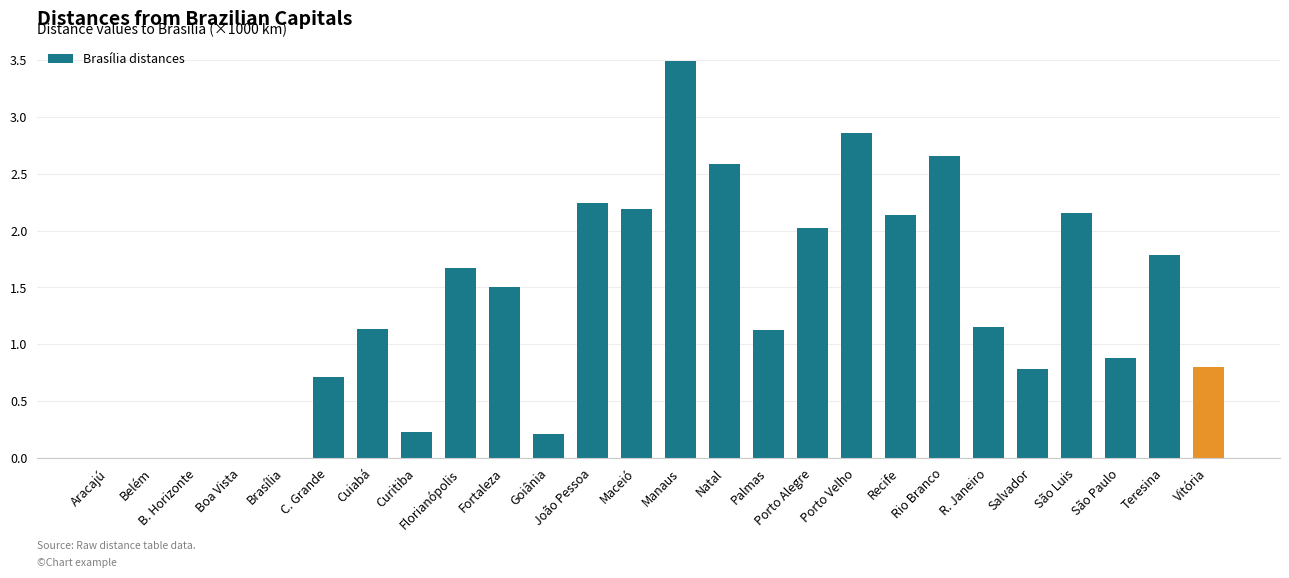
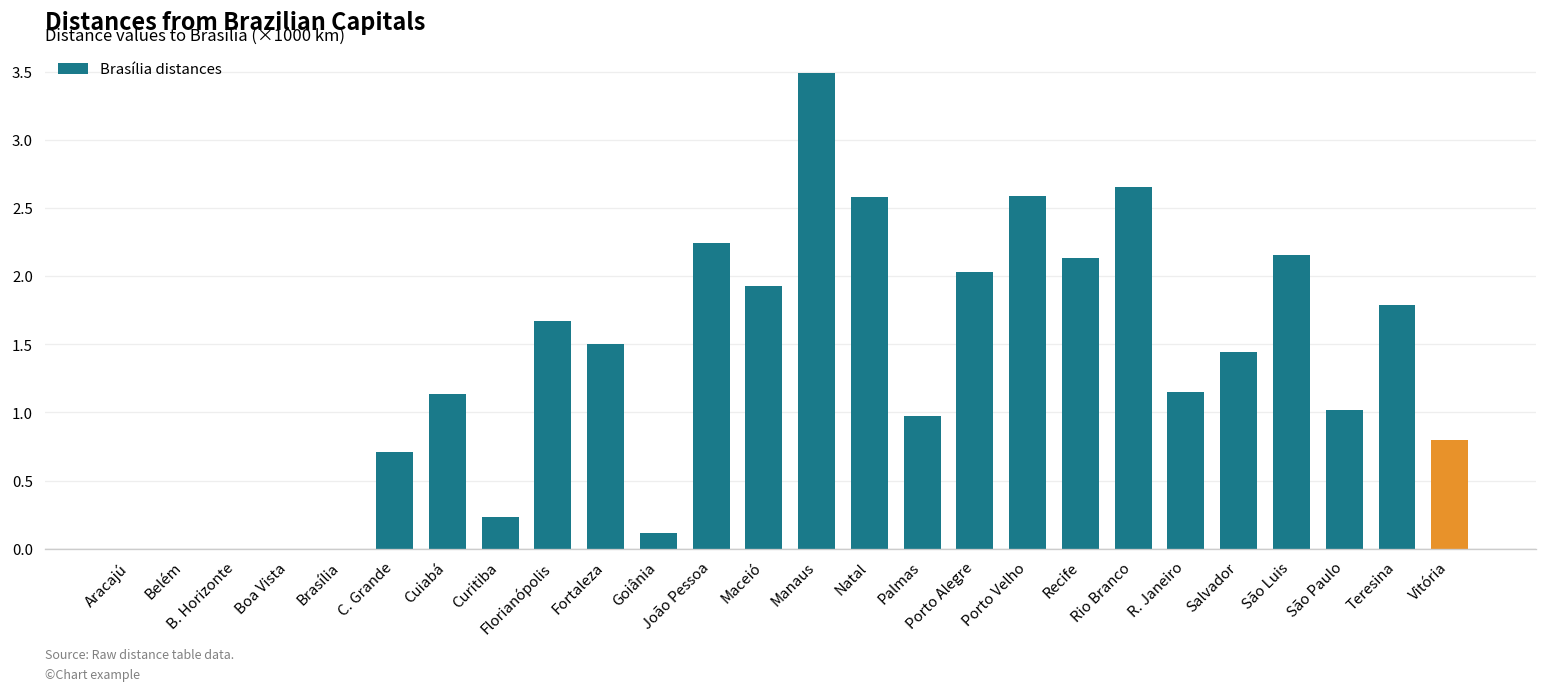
Goiânia: 0.21 -> 0.12
Maceió: 2.19 -> 1.93
Palmas: 1.13 -> 0.97
Porto Velho: 2.86 -> 2.59
Salvador: 0.79 -> 1.45
São Paulo: 0.88 -> 1.02
